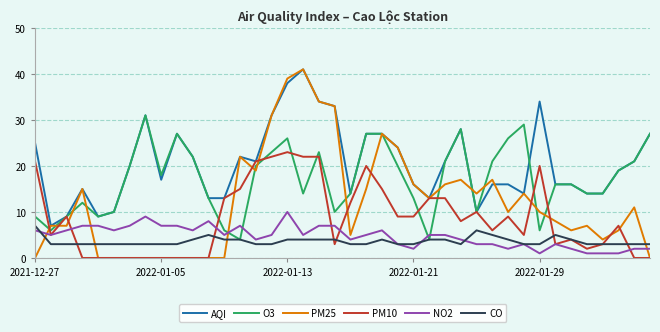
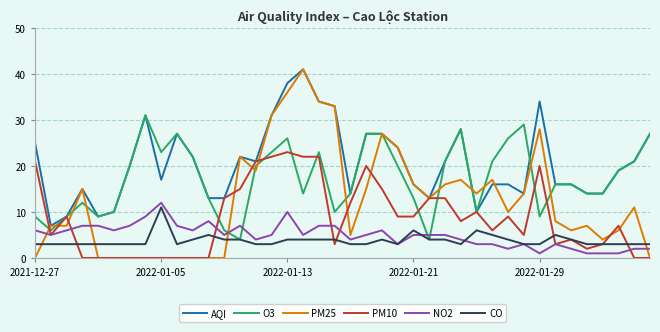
CO, 2021-12-27: 7 -> 3
O3, 2022-01-05: 18 -> 23
NO2, 2022-01-05: 7 -> 12
CO, 2022-01-05: 3 -> 11
PM25, 2022-01-13: 39 -> 36
NO2, 2022-01-21: 2 -> 5
CO, 2022-01-21: 3 -> 6
O3, 2022-01-29: 6 -> 9
PM25, 2022-01-29: 10 -> 28
